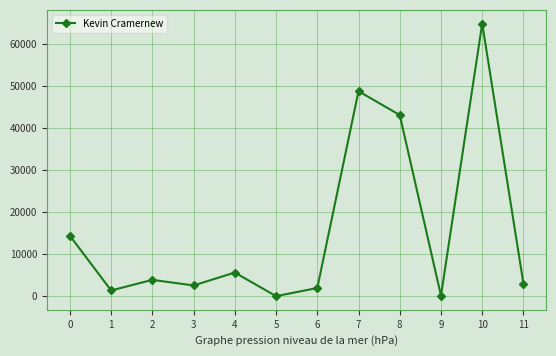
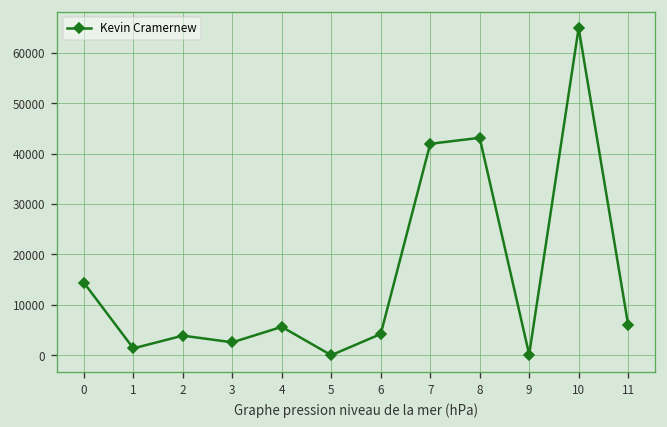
6: 2000 -> 4000
7: 49000 -> 42000
11: 3000 -> 6000
